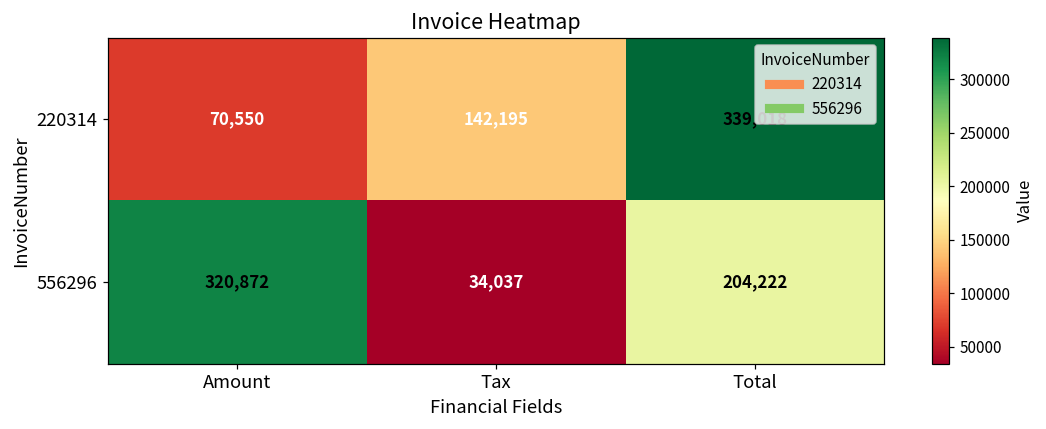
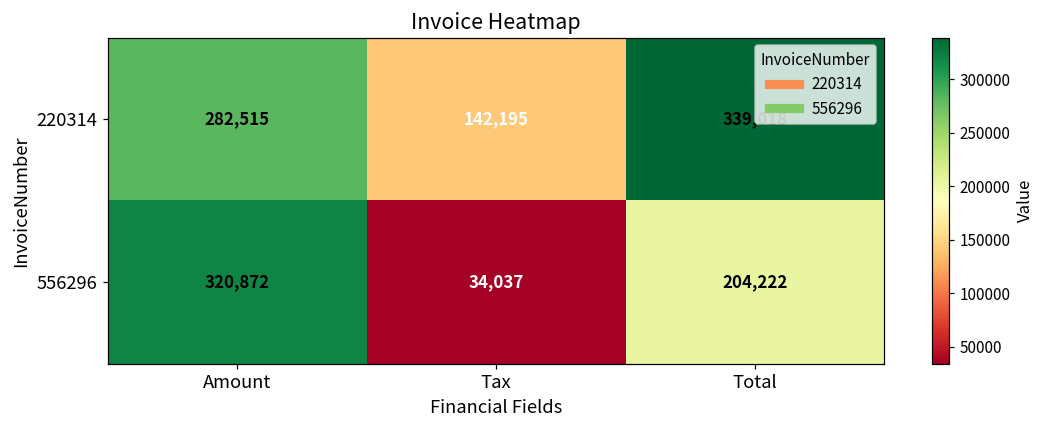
220314, Amount: 70,550 -> 282,515
